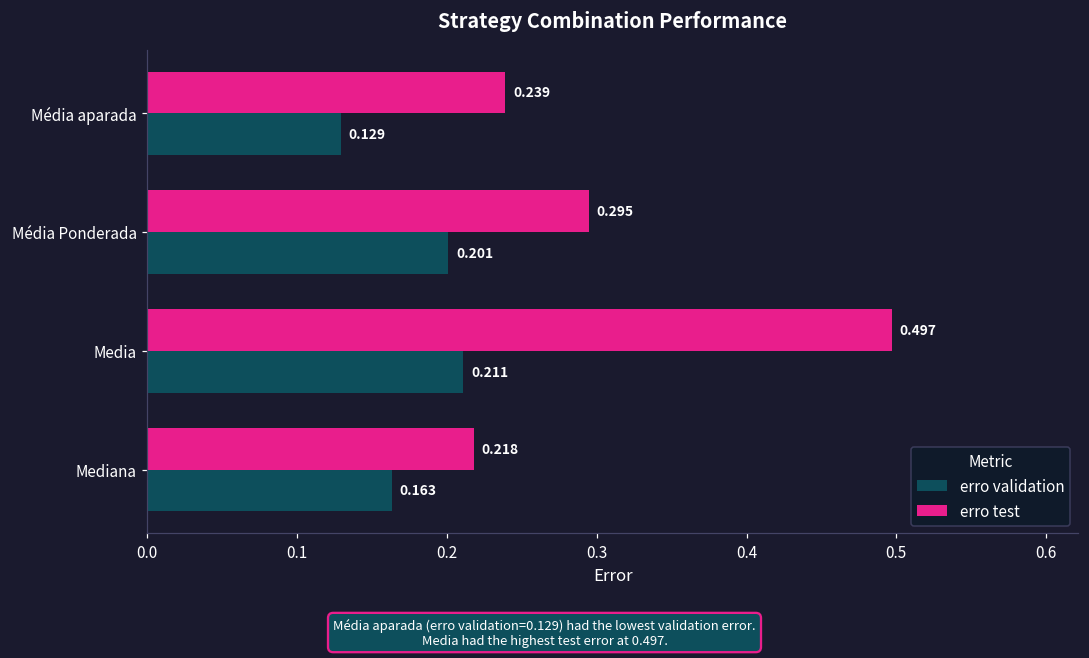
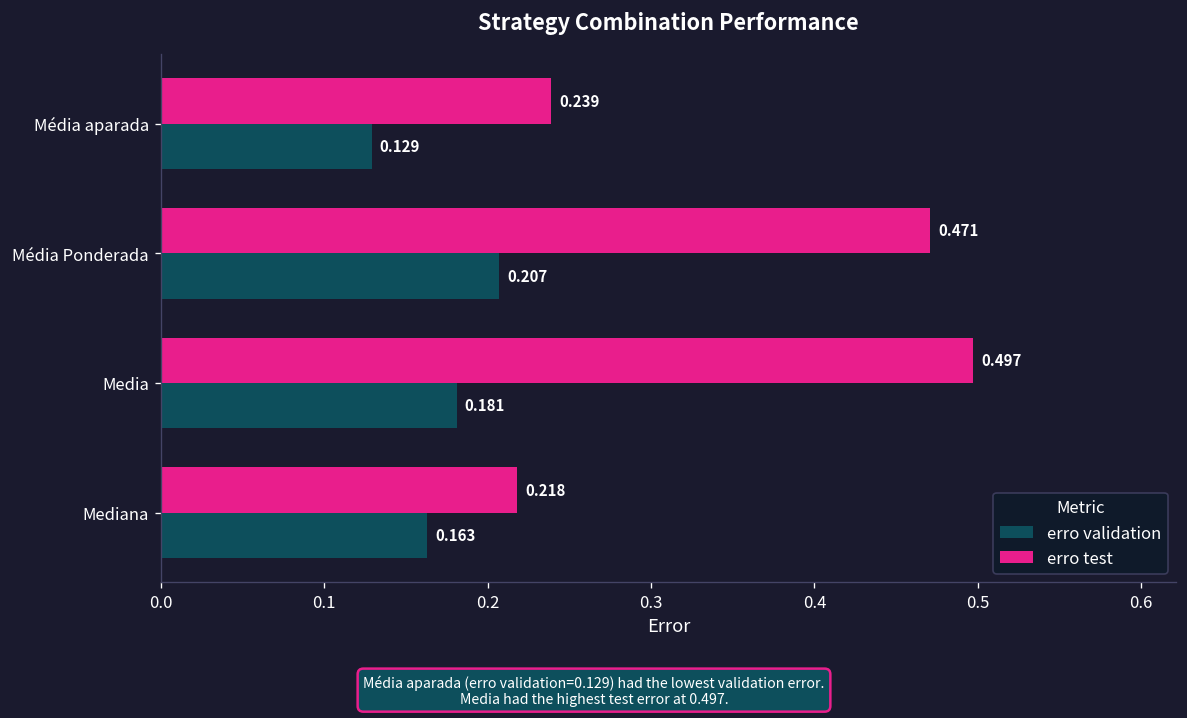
erro test, Média Ponderada: 0.295 -> 0.471
erro validation, Média Ponderada: 0.201 -> 0.207
erro validation, Media: 0.211 -> 0.181
